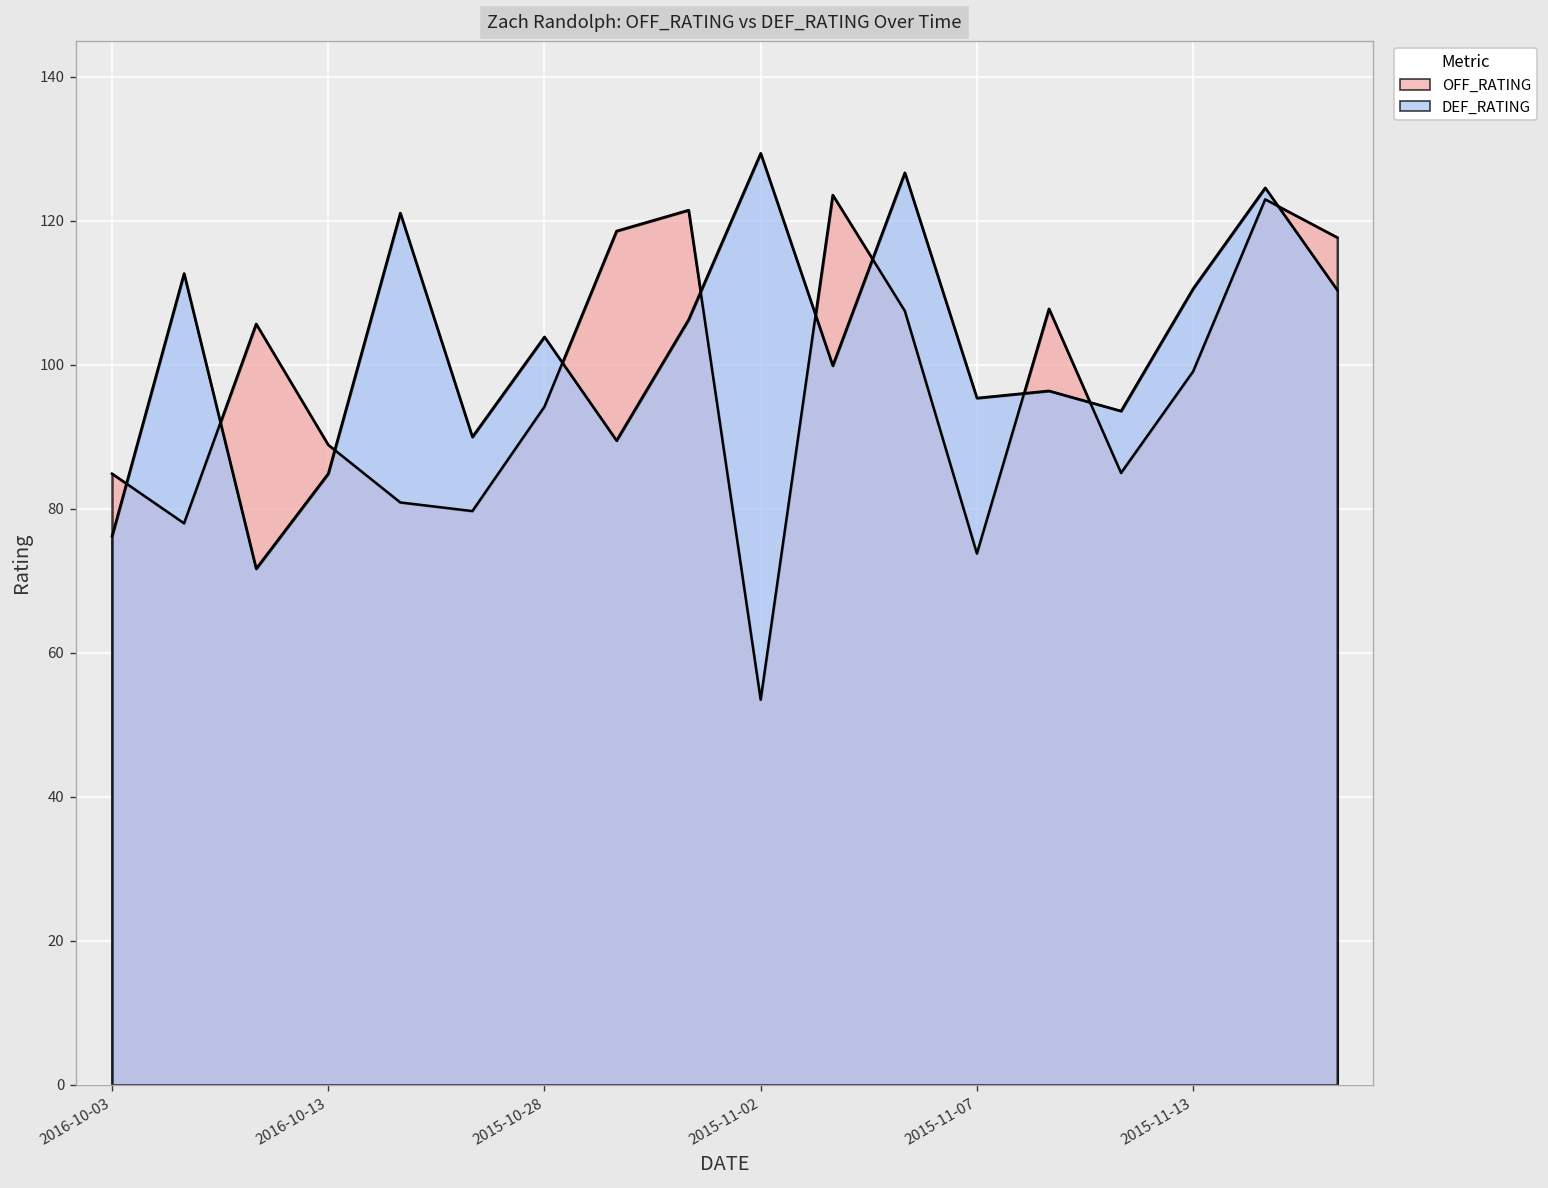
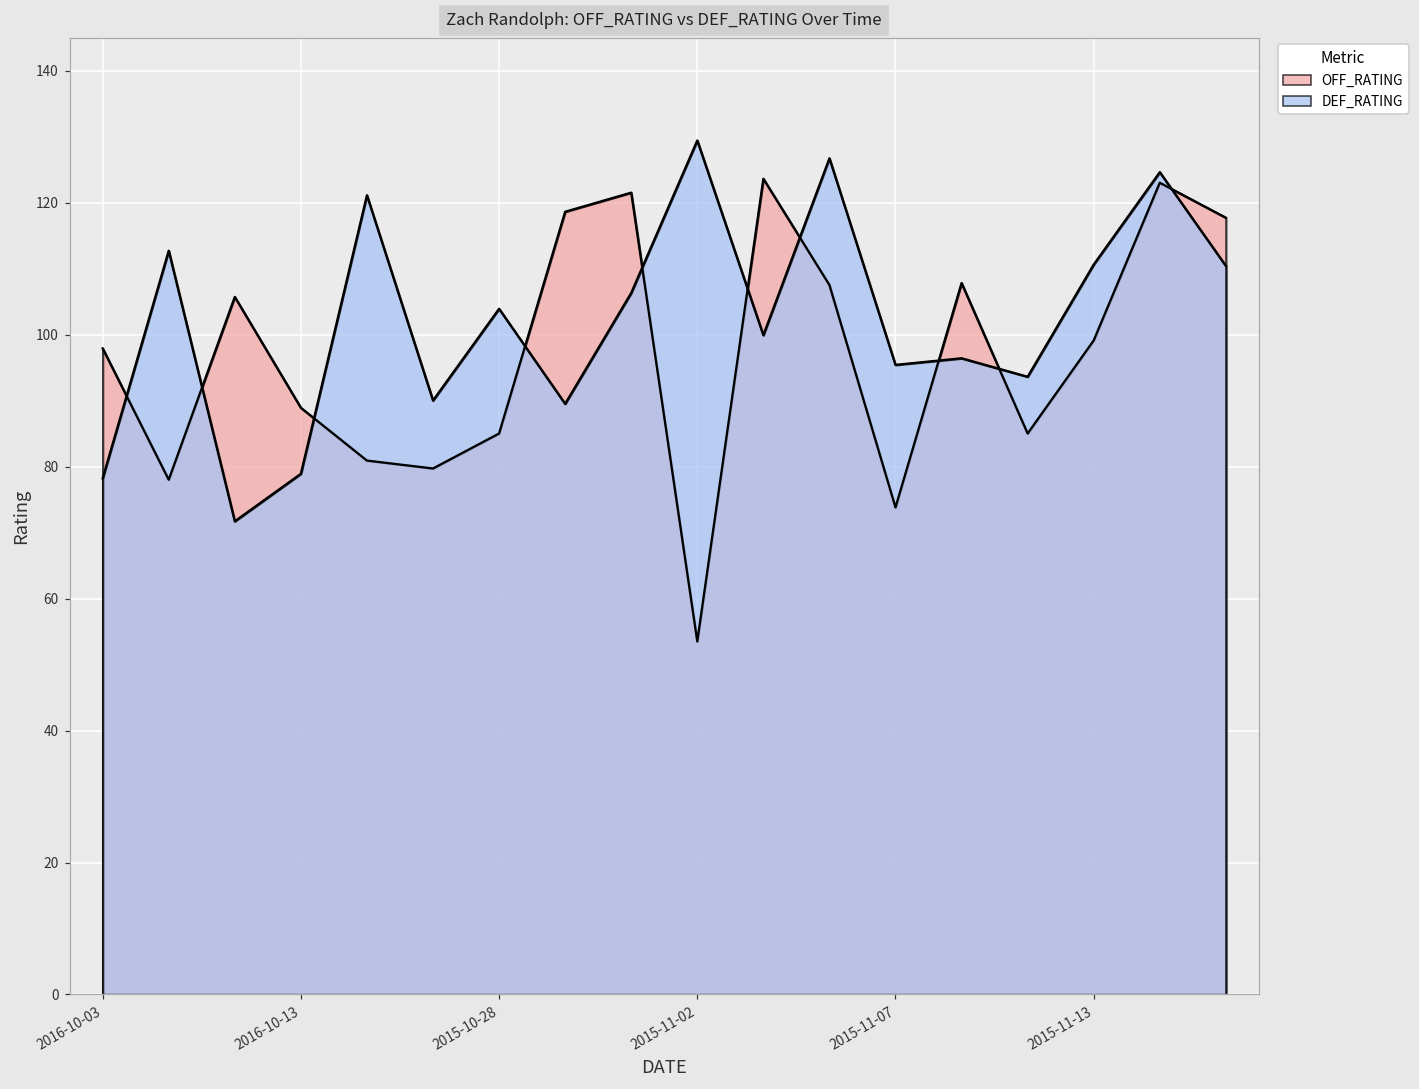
OFF_RATING, 2016-10-03: 85 -> 98
DEF_RATING, 2016-10-03: 76 -> 78
DEF_RATING, 2016-10-13: 85 -> 79
OFF_RATING, 2015-10-28: 94 -> 85
